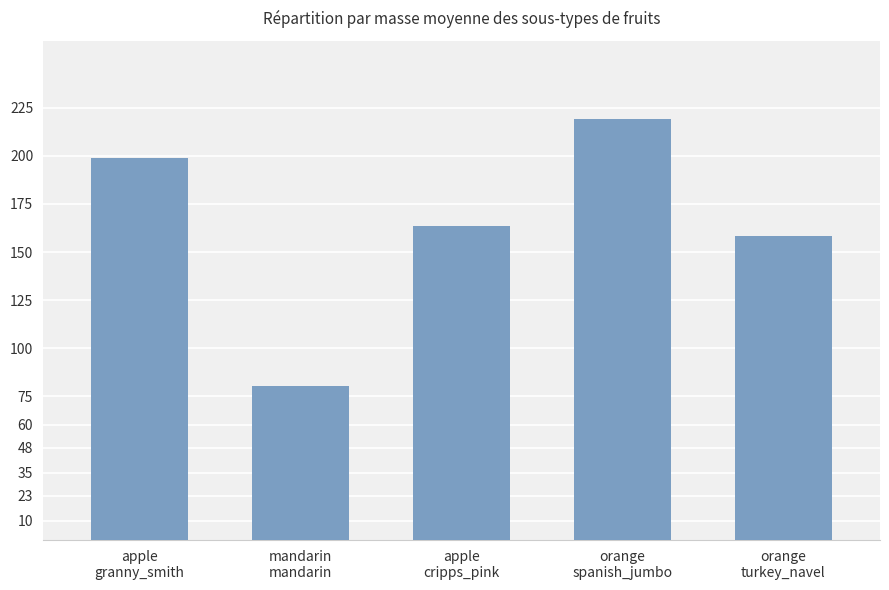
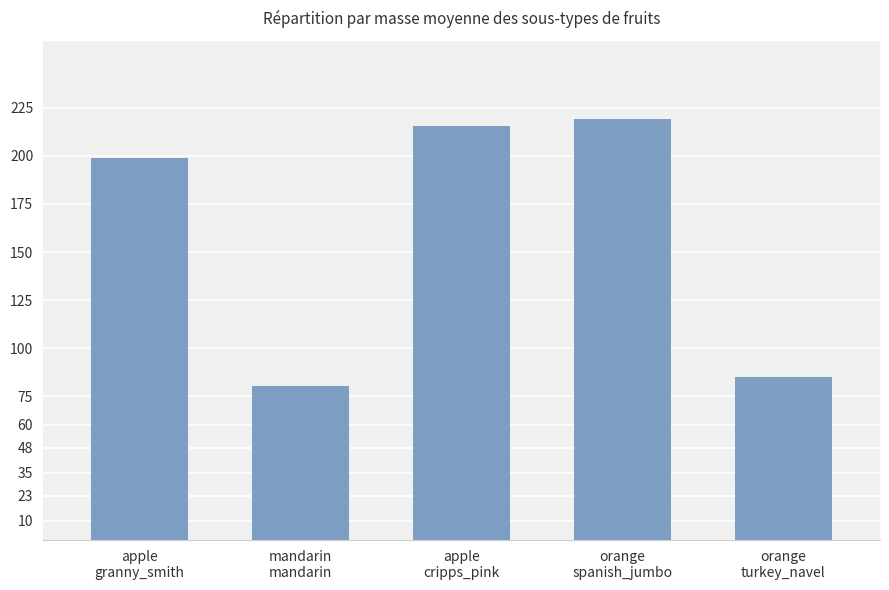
apple cripps_pink: 164 -> 215
orange turkey_navel: 158 -> 85
